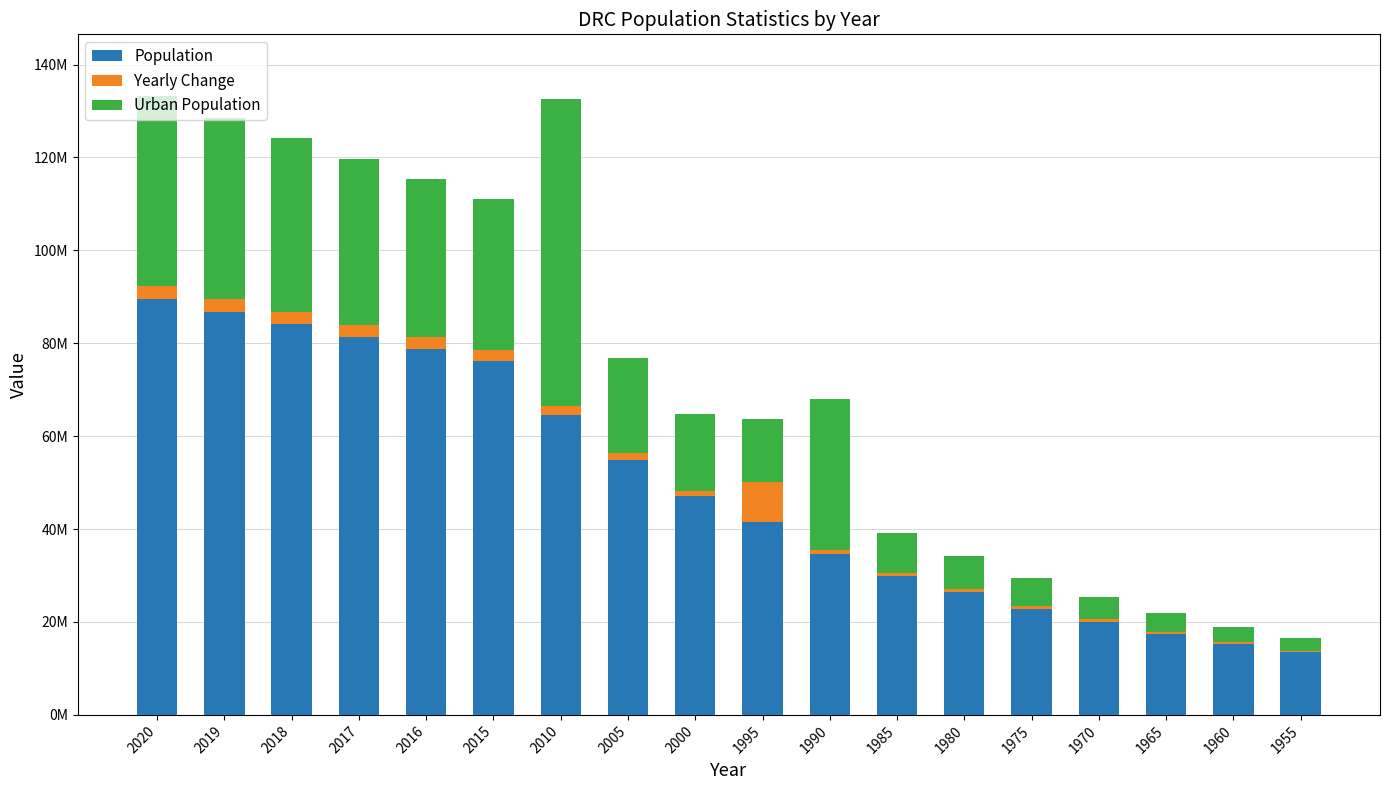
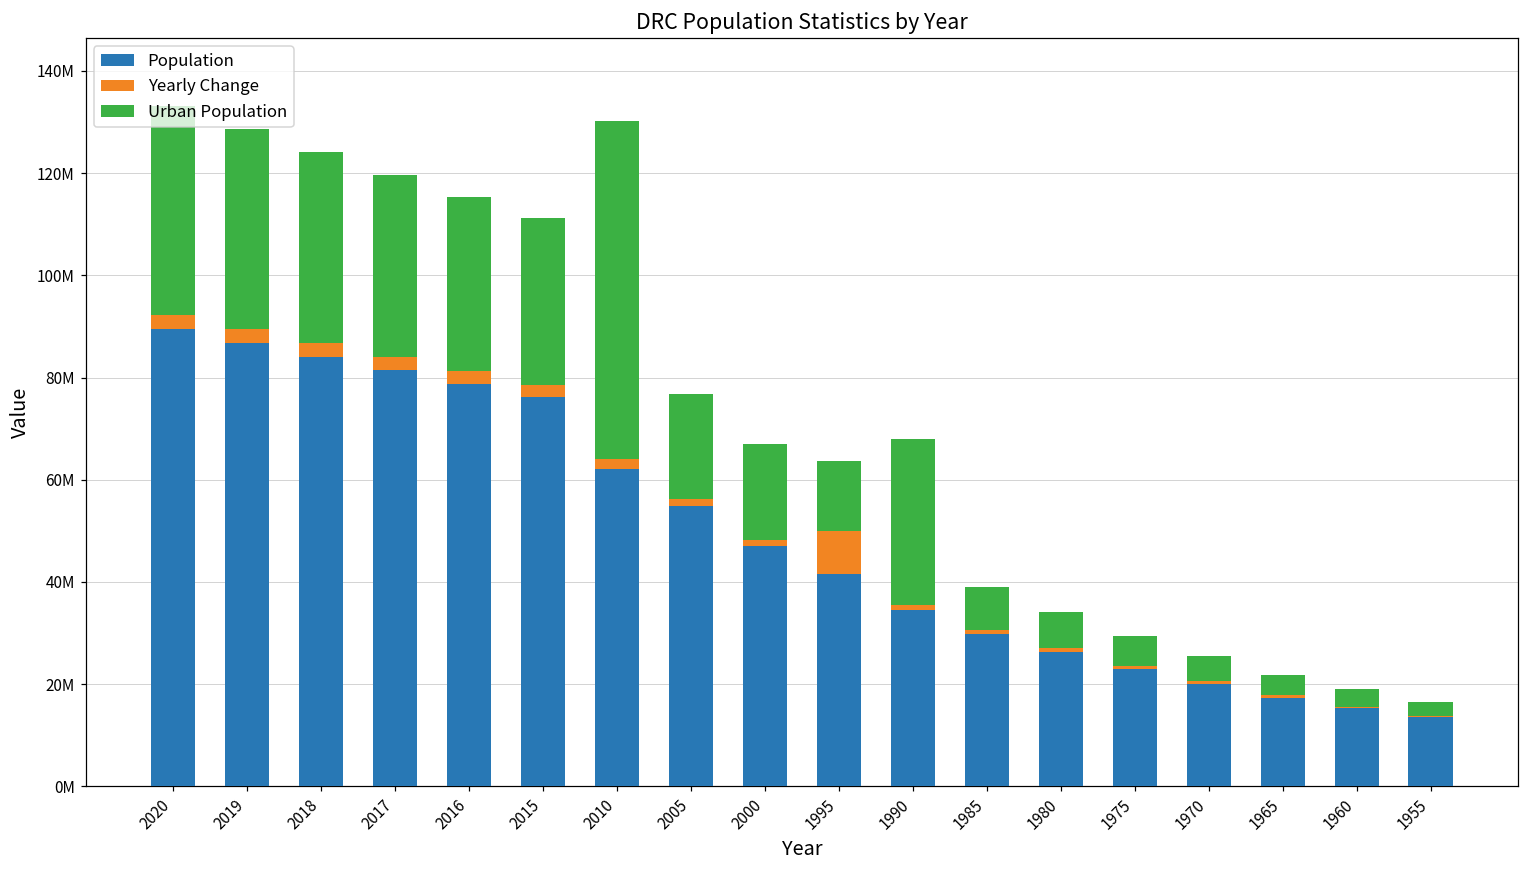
Population, 2010: 65000000 -> 62000000
Urban Population, 2000: 17000000 -> 19000000
